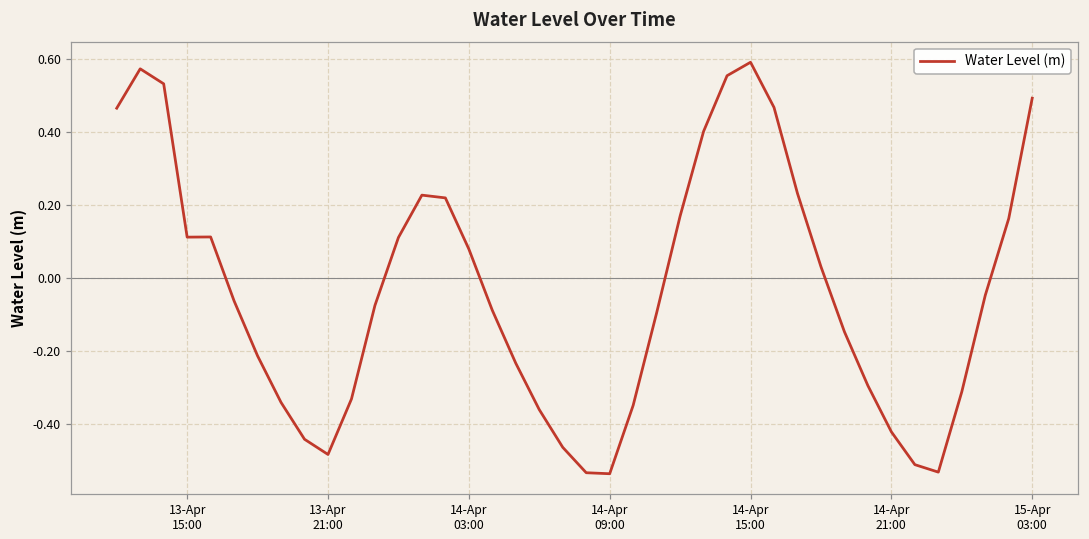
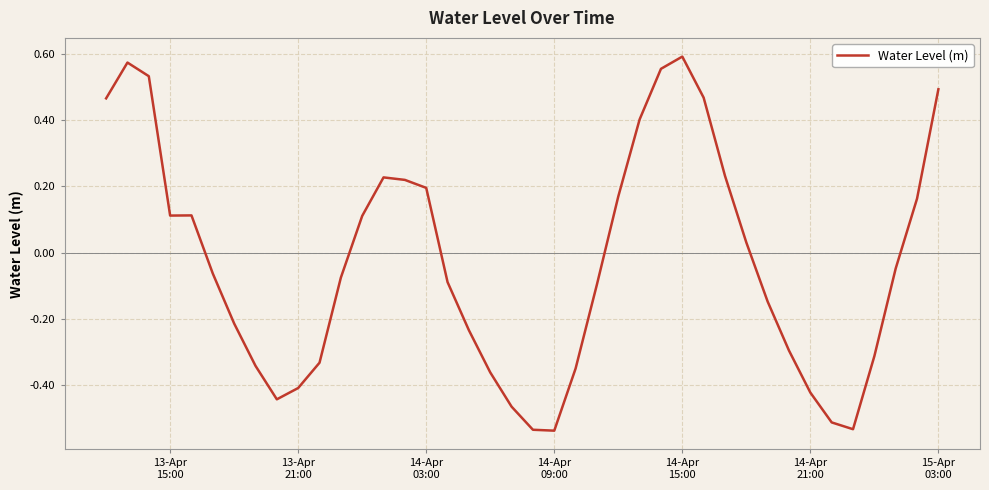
13-Apr 21:00: -0.48 -> -0.41
14-Apr 03:00: 0.08 -> 0.20
